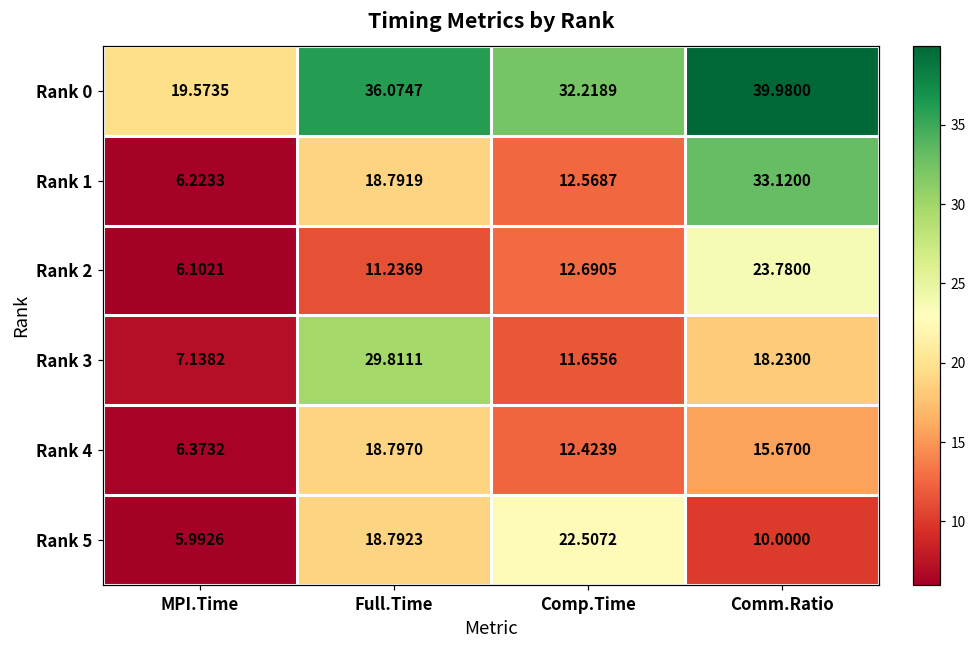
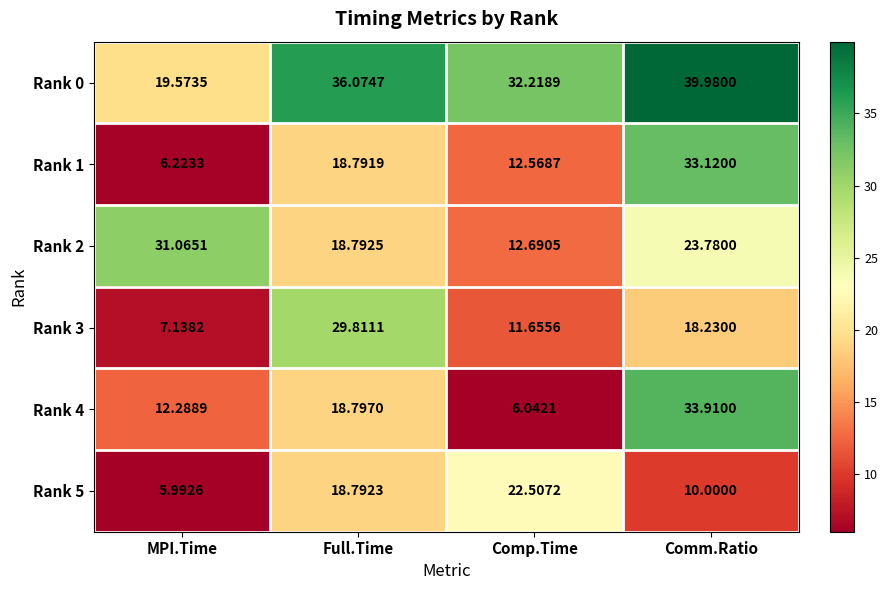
Rank 2, MPI.Time: 6.1021 -> 31.0651
Rank 2, Full.Time: 11.2369 -> 18.7925
Rank 4, MPI.Time: 6.3732 -> 12.2889
Rank 4, Comp.Time: 12.4239 -> 6.0421
Rank 4, Comm.Ratio: 15.6700 -> 33.9100
